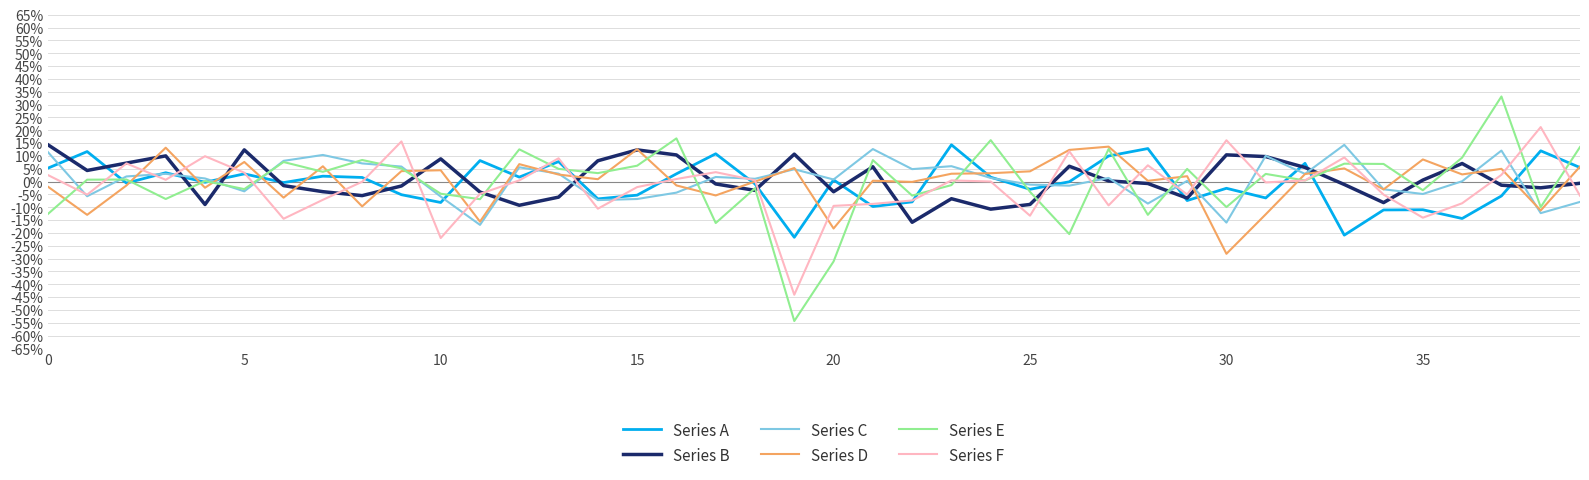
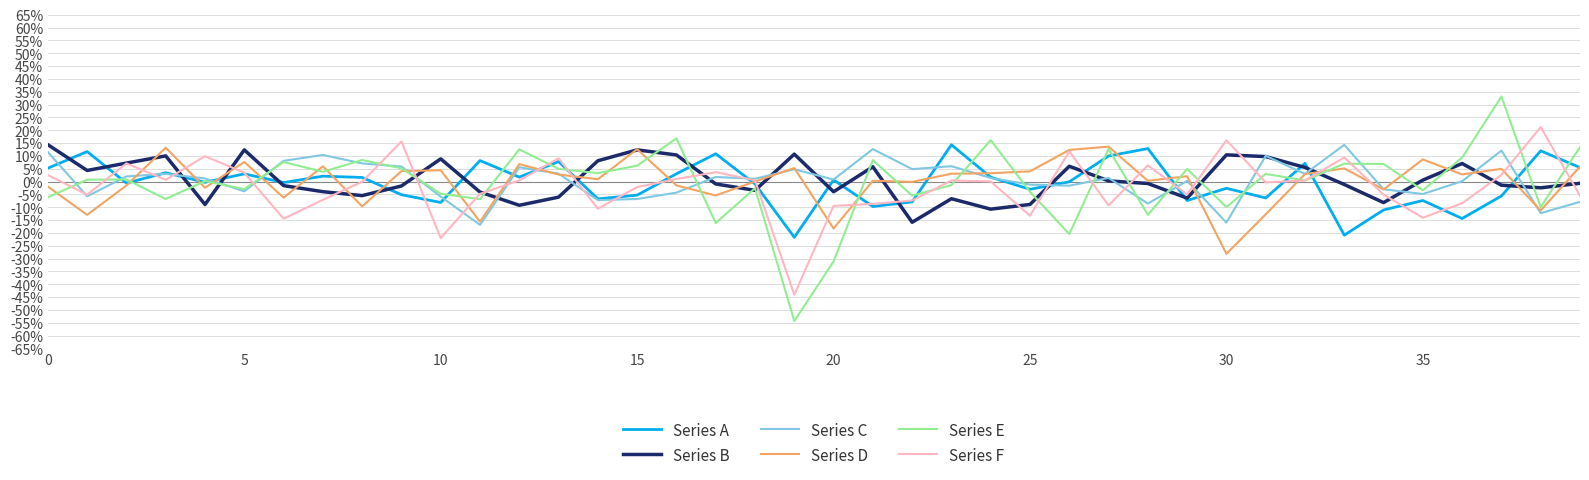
Series E, 0: -13% -> -6%
Series A, 35: -11% -> -7%
